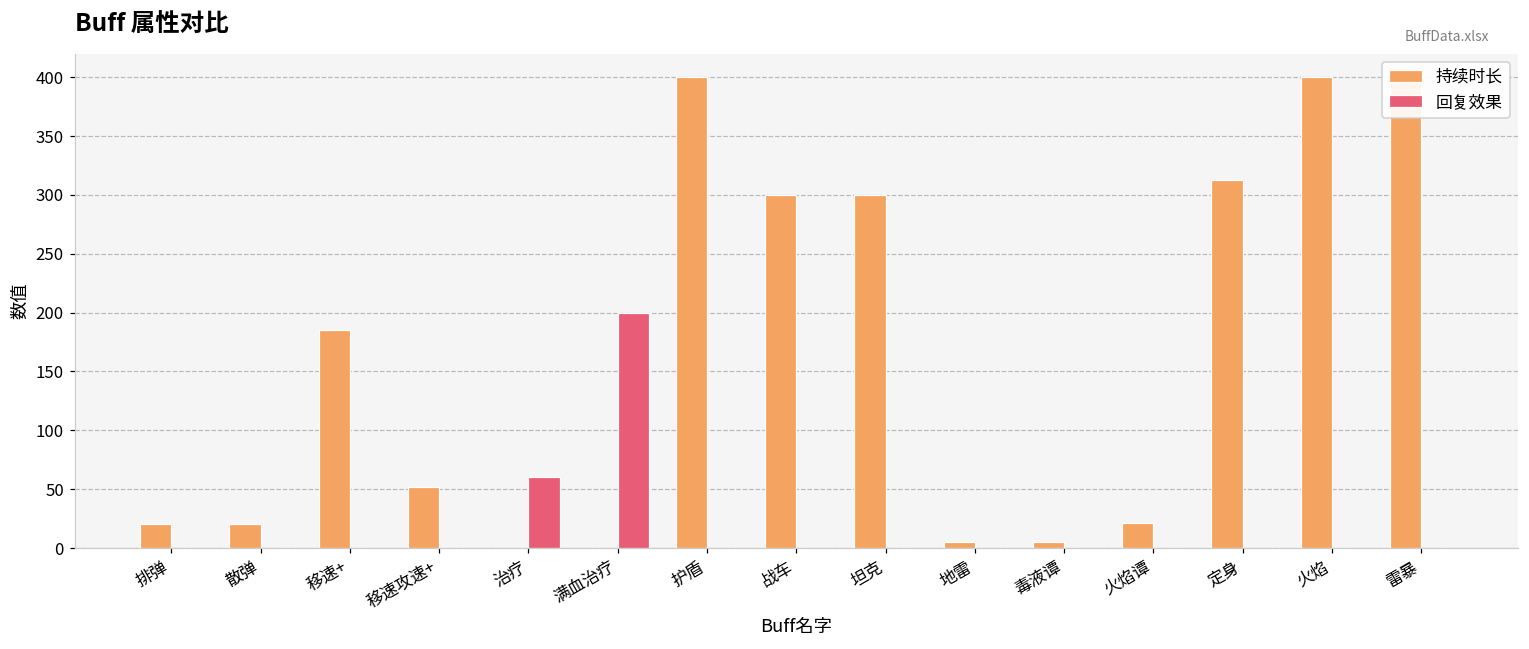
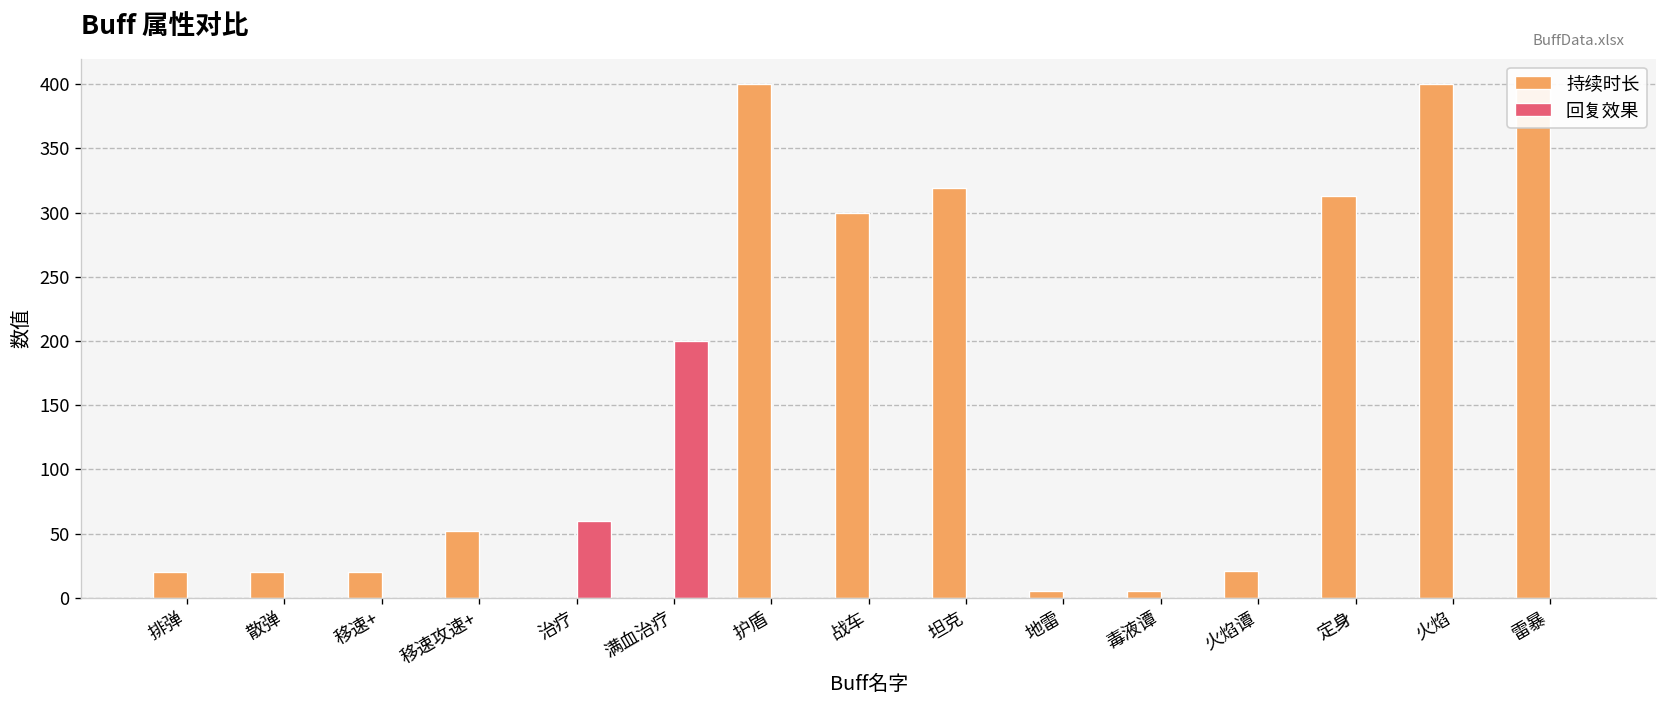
持续时长, 移速+: 185 -> 20
持续时长, 坦克: 300 -> 319
